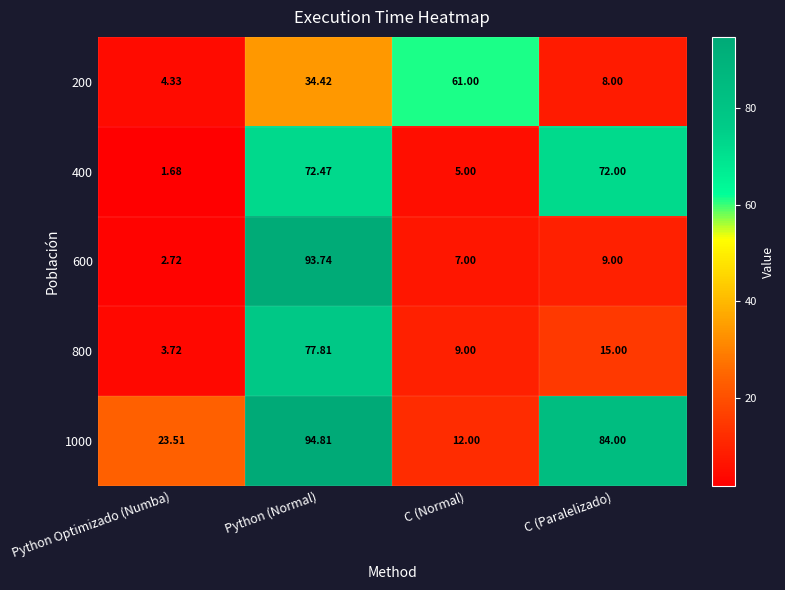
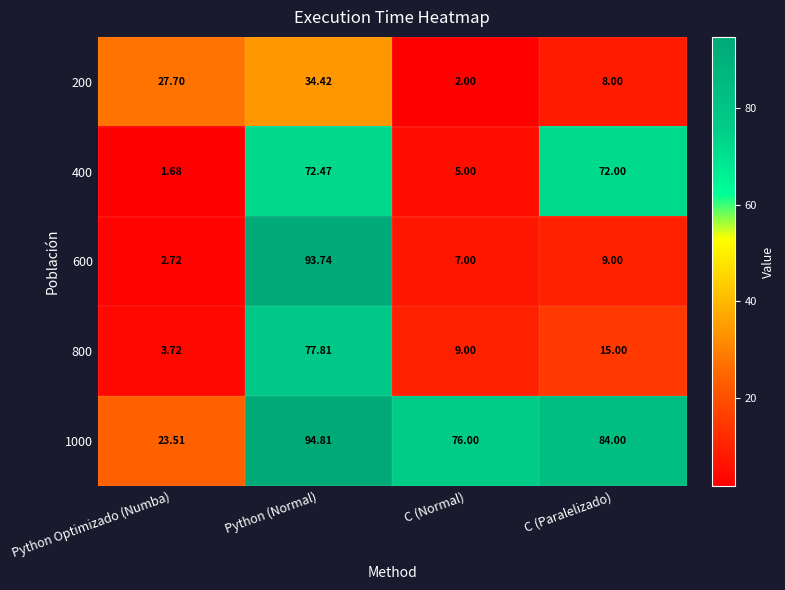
200, Python Optimizado (Numba): 4.33 -> 27.70
200, C (Normal): 61.00 -> 2.00
1000, C (Normal): 12.00 -> 76.00
